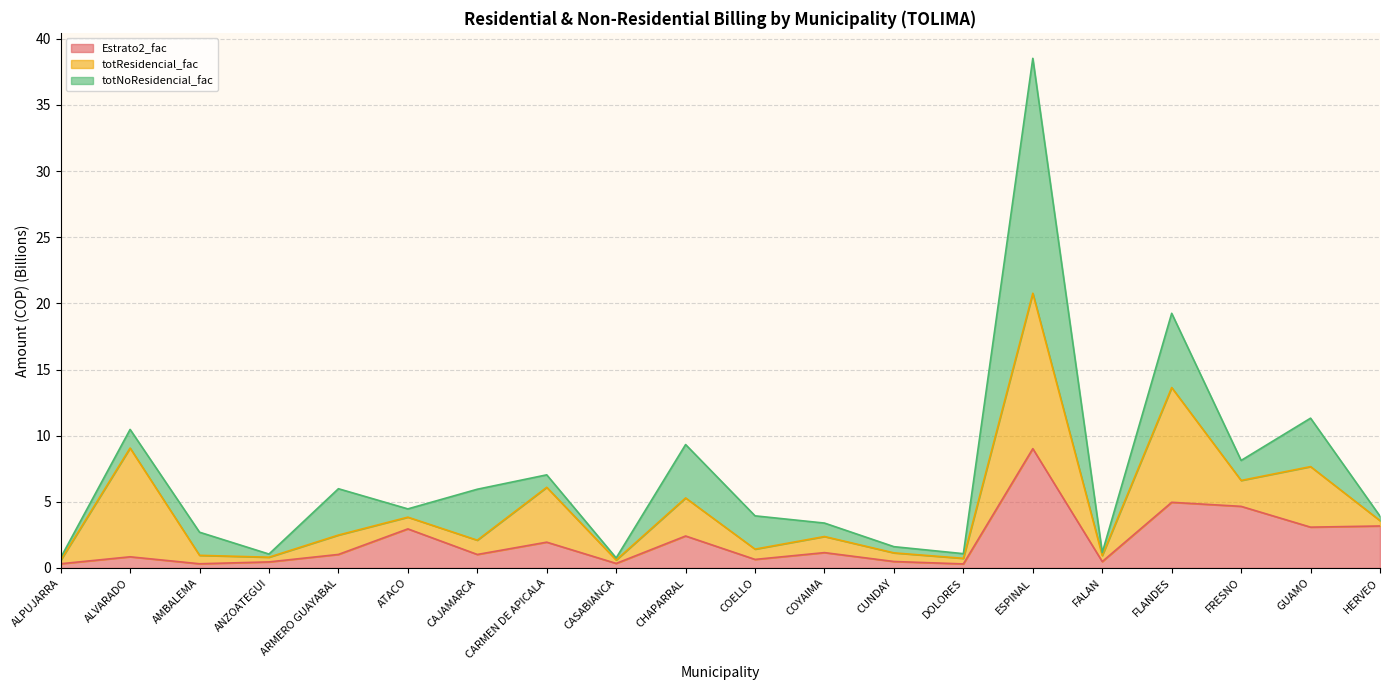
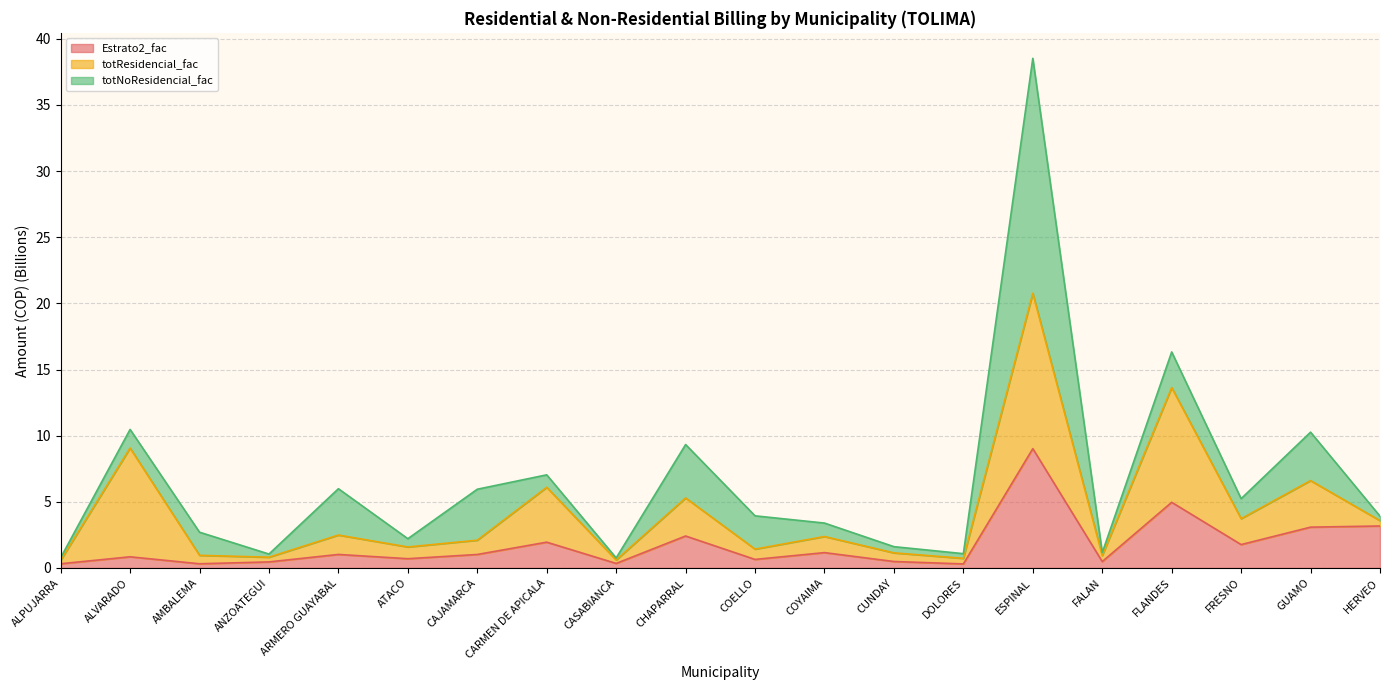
Estrato2_fac, ATACO: 3.0 -> 0.7
totNoResidencial_fac, FLANDES: 5.6 -> 2.7
Estrato2_fac, FRESNO: 4.7 -> 1.8
totResidencial_fac, GUAMO: 4.6 -> 3.5
